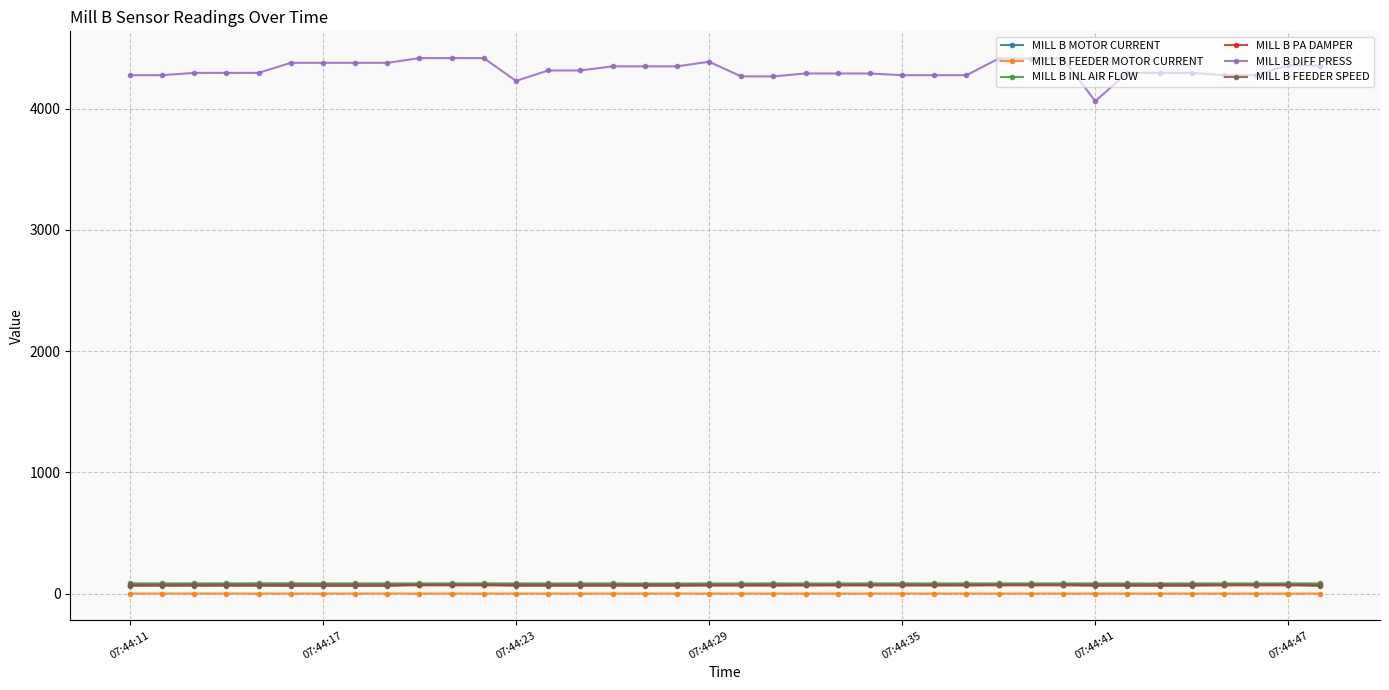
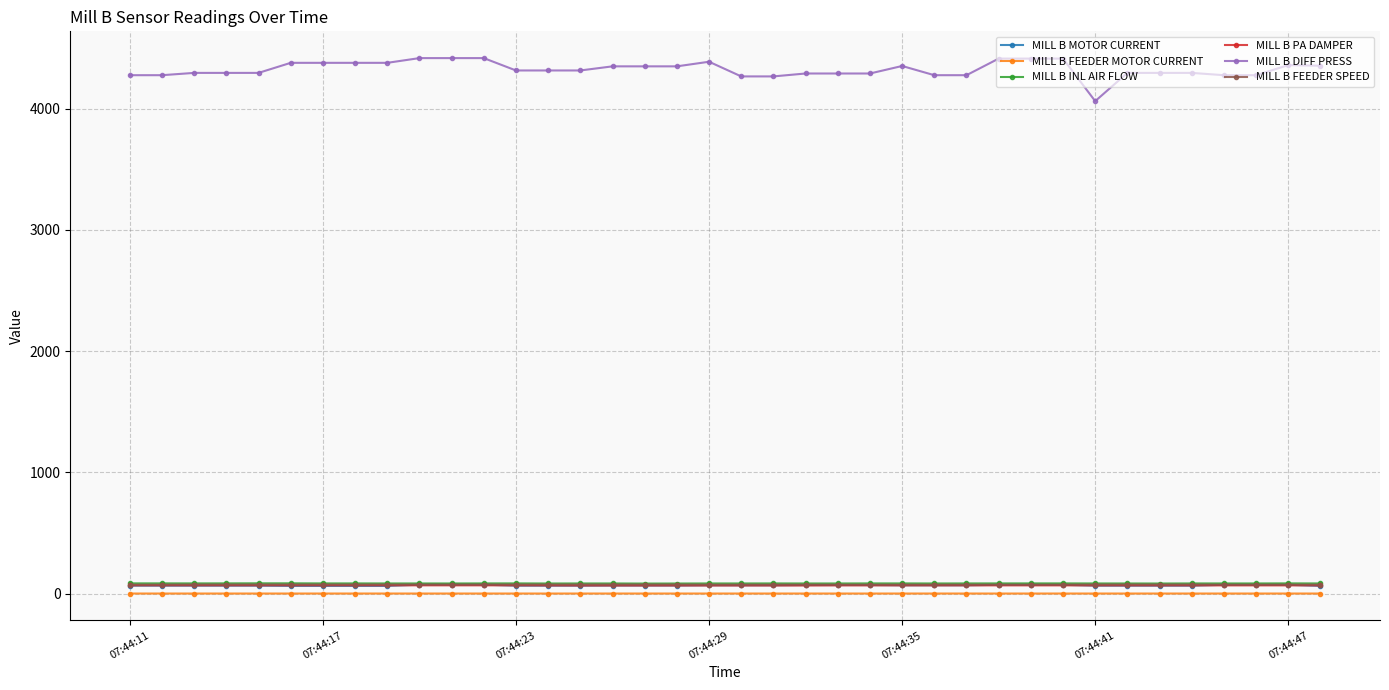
MILL B DIFF PRESS, 07:44:23: 4230 -> 4320
MILL B DIFF PRESS, 07:44:35: 4280 -> 4350
